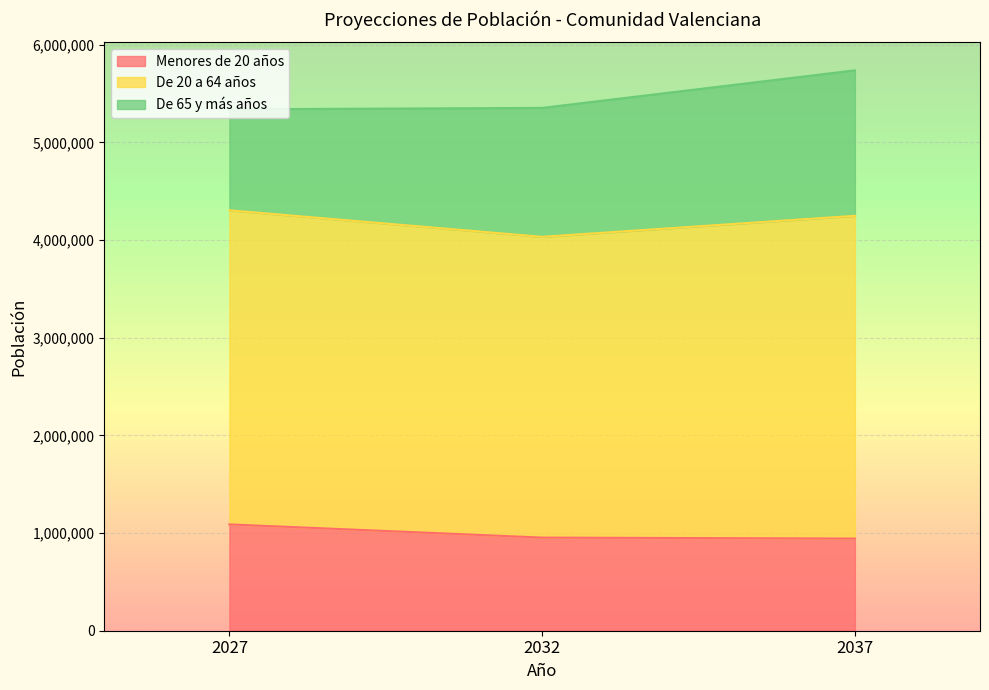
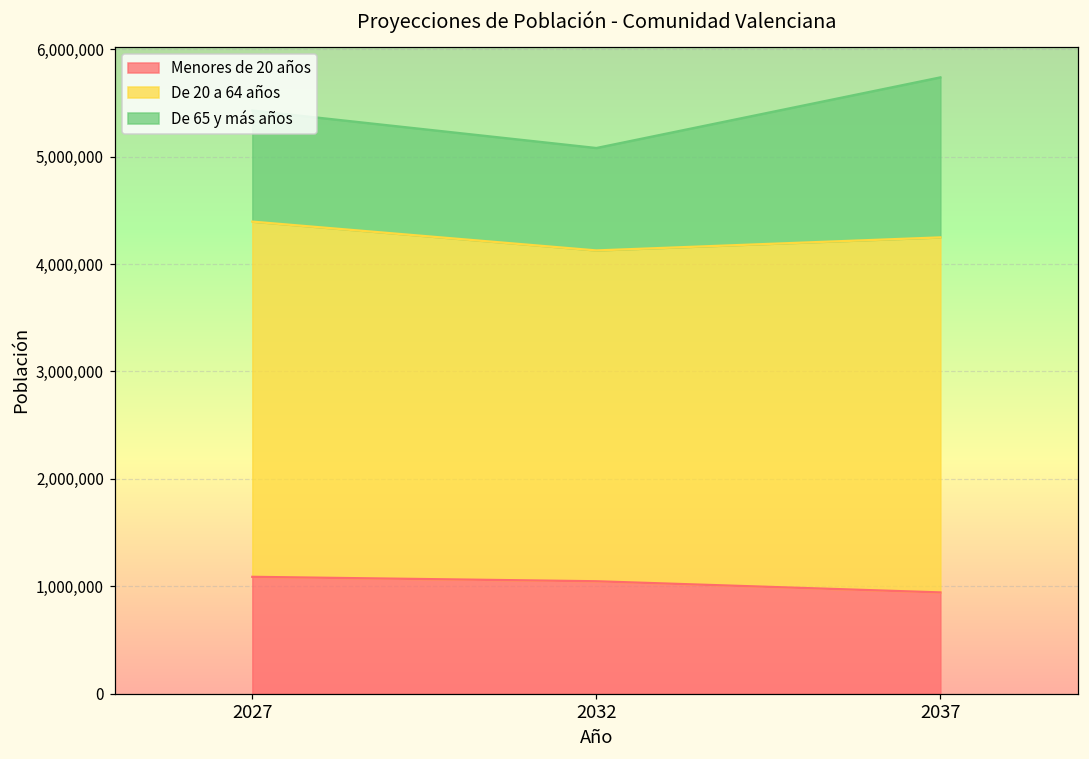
De 20 a 64 años, 2027: 3,200,000 -> 3,300,000
Menores de 20 años, 2032: 950,000 -> 1,050,000
De 65 y más años, 2032: 1,300,000 -> 1,000,000
